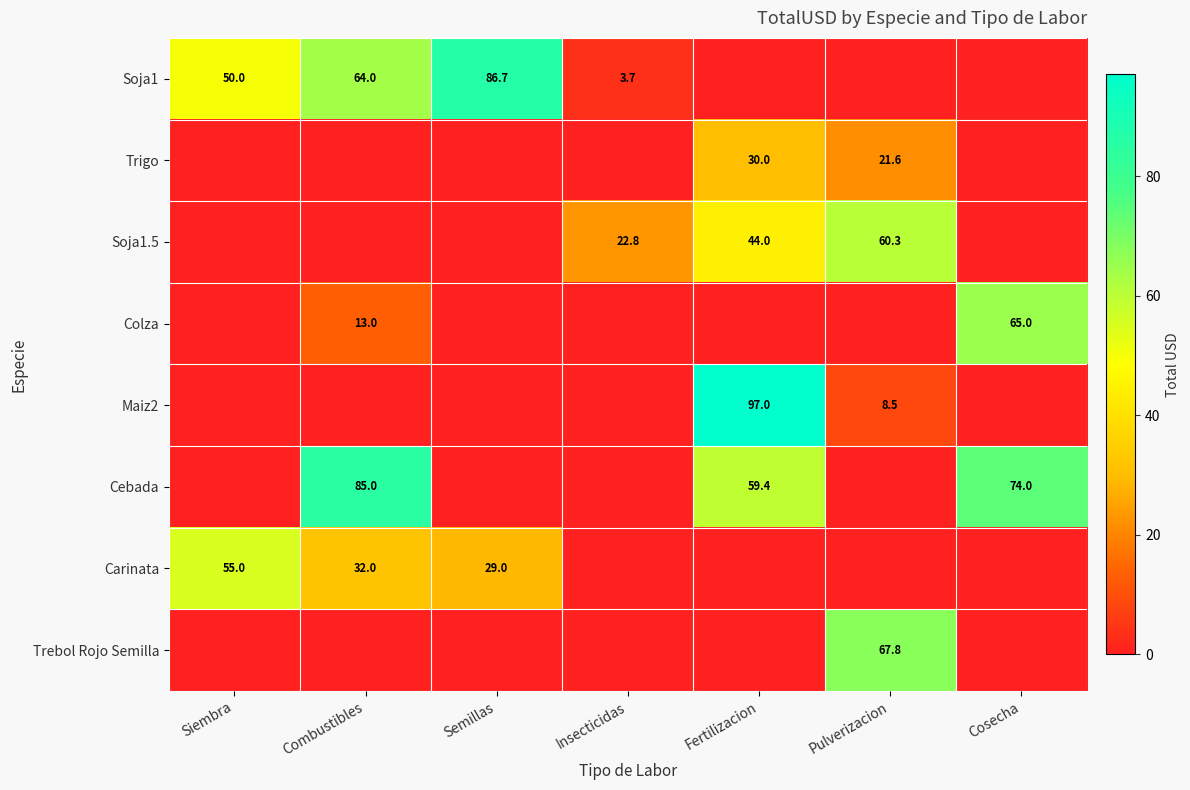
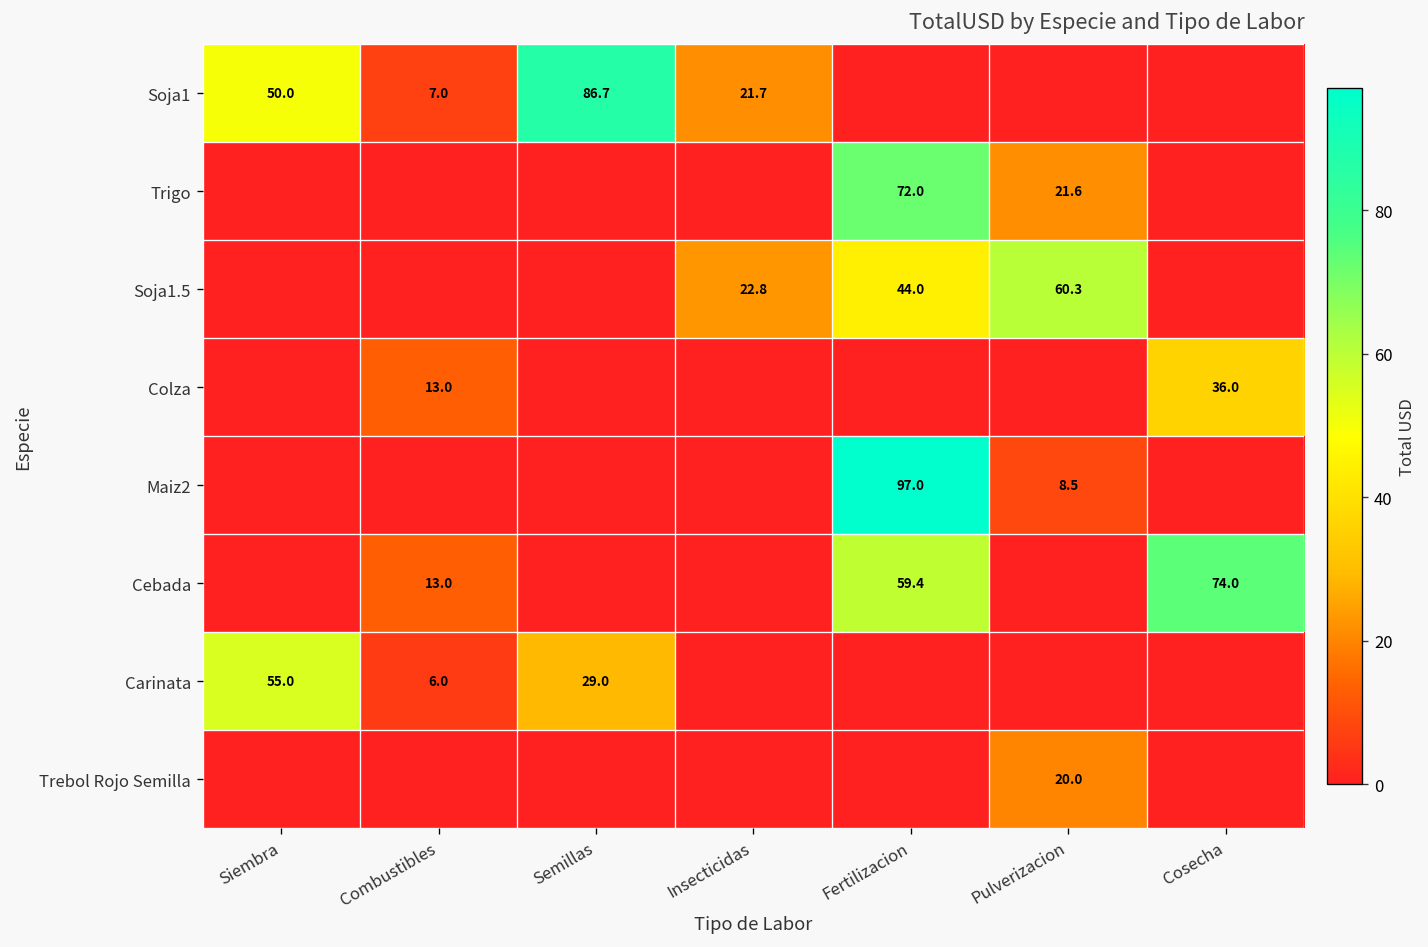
Soja1, Combustibles: 64.0 -> 7.0
Soja1, Insecticidas: 3.7 -> 21.7
Trigo, Fertilizacion: 30.0 -> 72.0
Colza, Cosecha: 65.0 -> 36.0
Cebada, Combustibles: 85.0 -> 13.0
Carinata, Combustibles: 32.0 -> 6.0
Trebol Rojo Semilla, Pulverizacion: 67.8 -> 20.0
